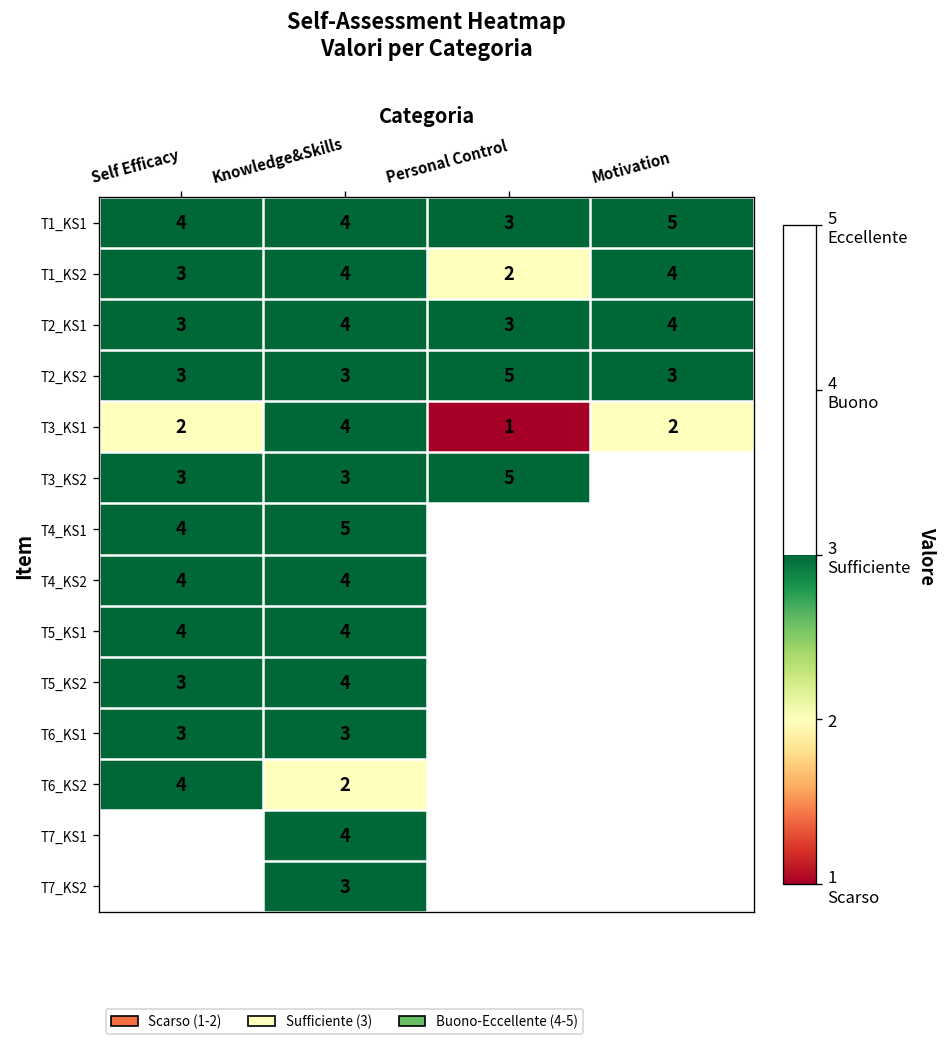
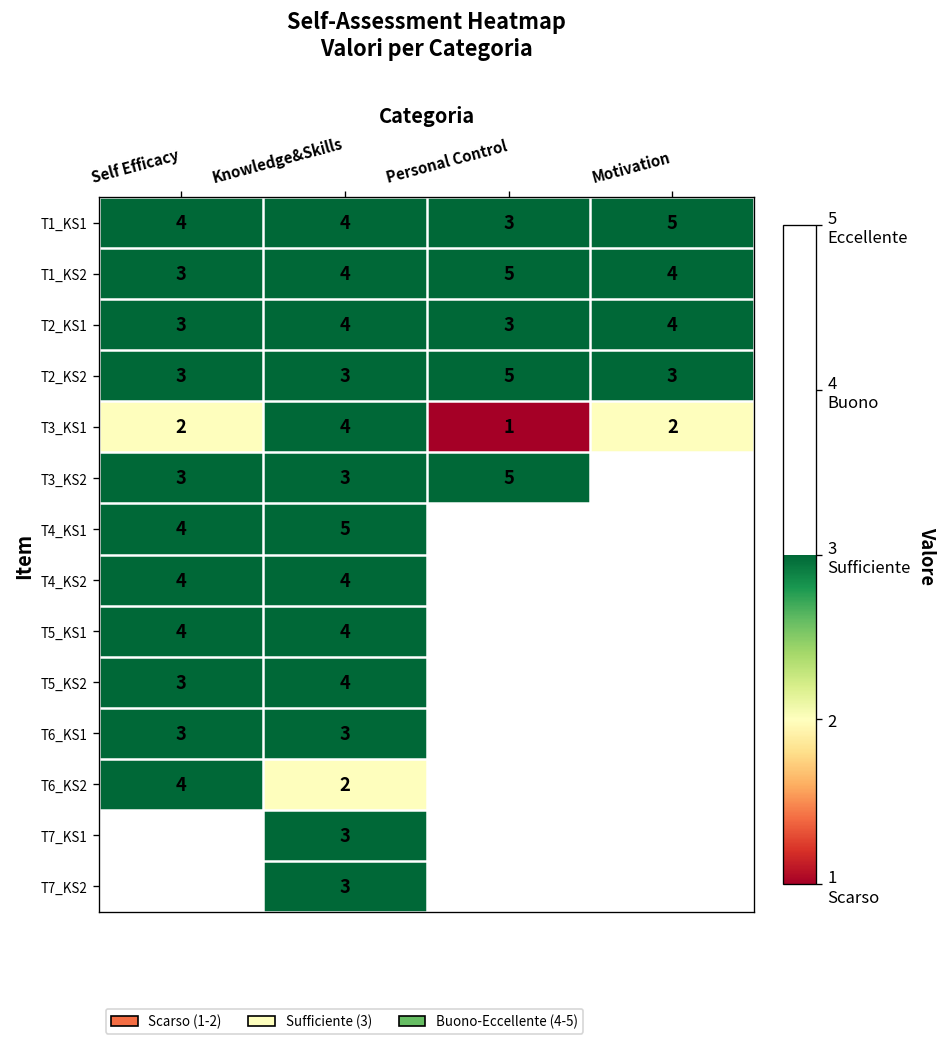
T1_KS2, Personal Control: 2 -> 5
T7_KS1, Knowledge&Skills: 4 -> 3
